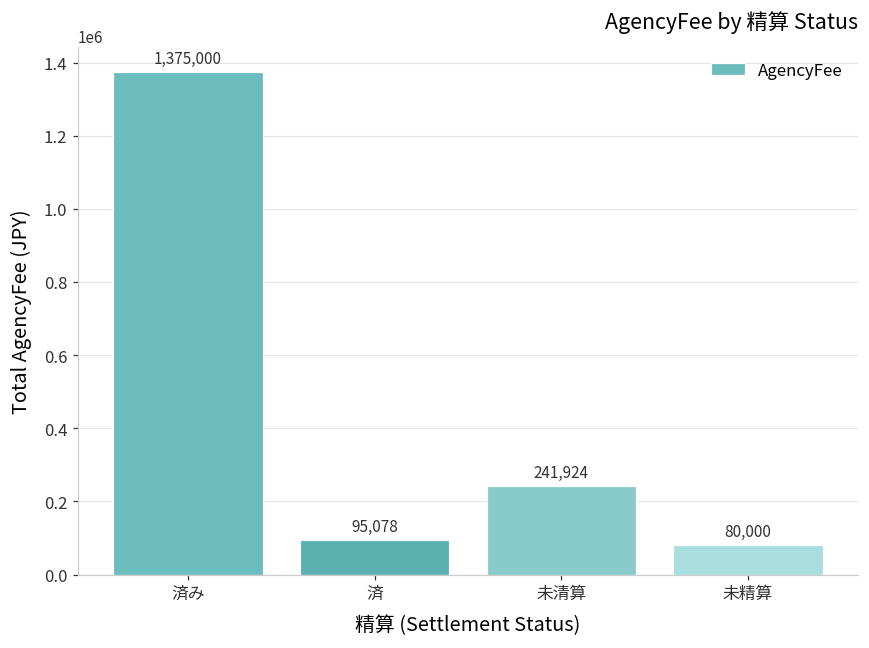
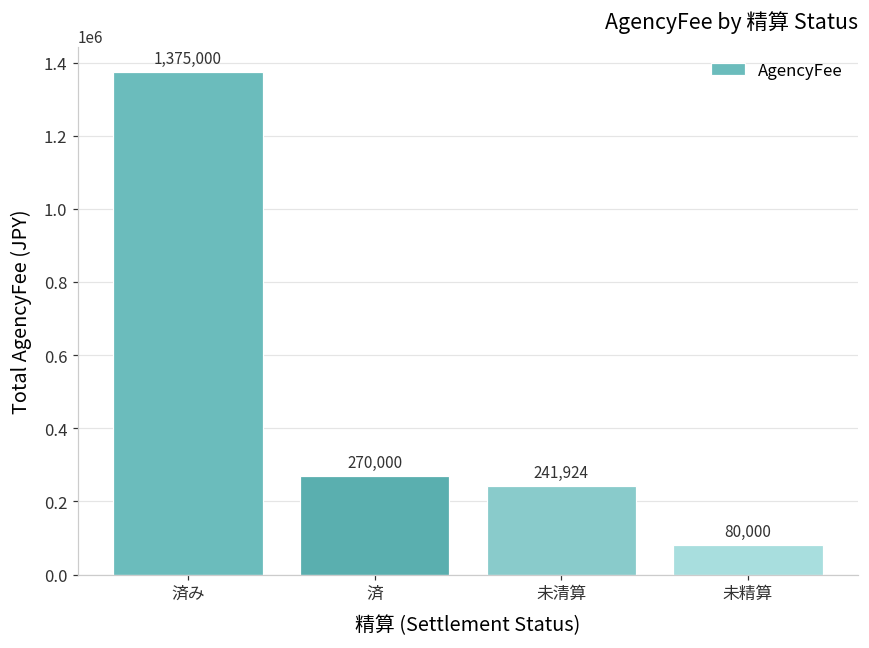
済: 95,078 -> 270,000
